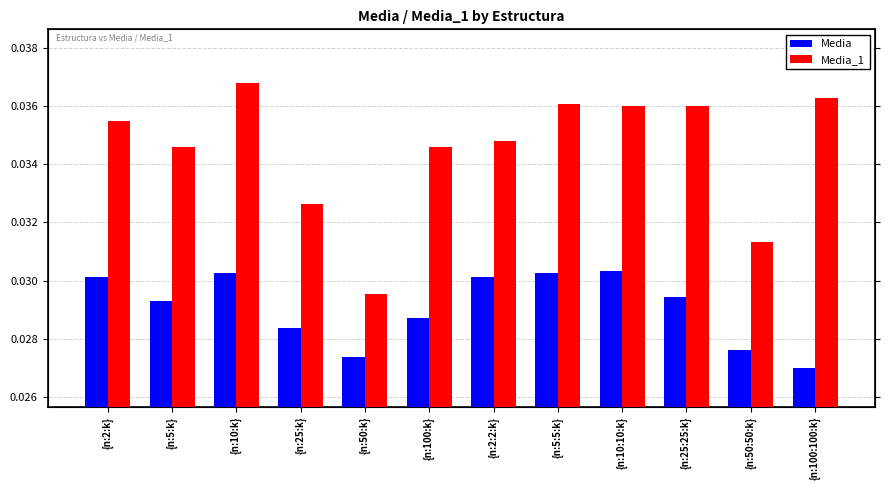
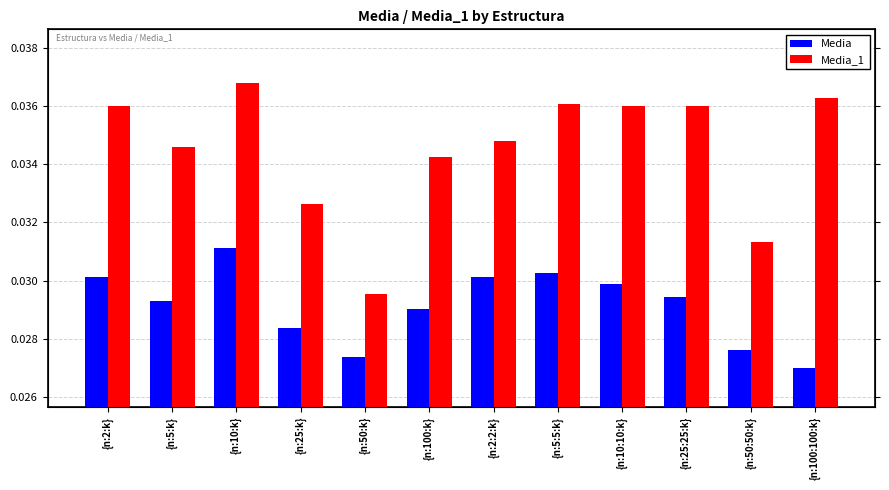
Media_1, {n:2:k}: 0.0355 -> 0.0360
Media, {n:10:k}: 0.0303 -> 0.0311
Media, {n:100:k}: 0.0287 -> 0.0290
Media_1, {n:100:k}: 0.0346 -> 0.0343
Media, {n:10:10:k}: 0.0303 -> 0.0299
